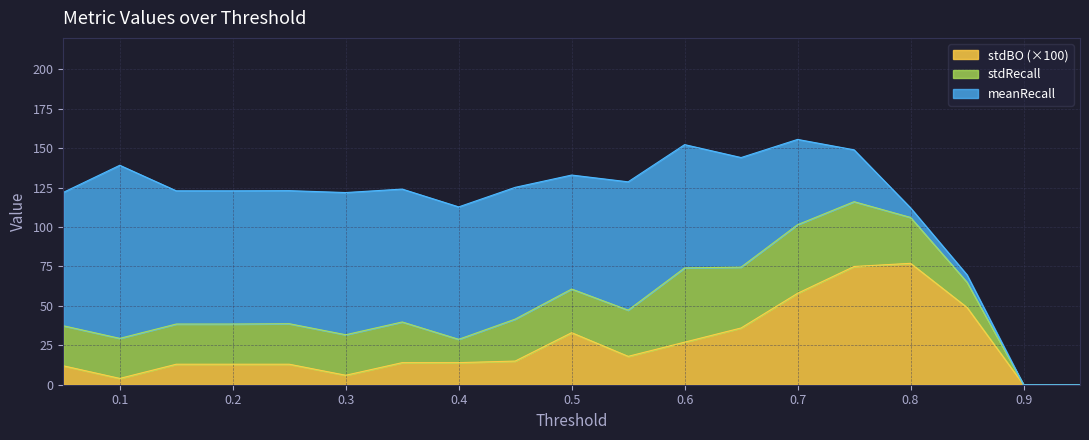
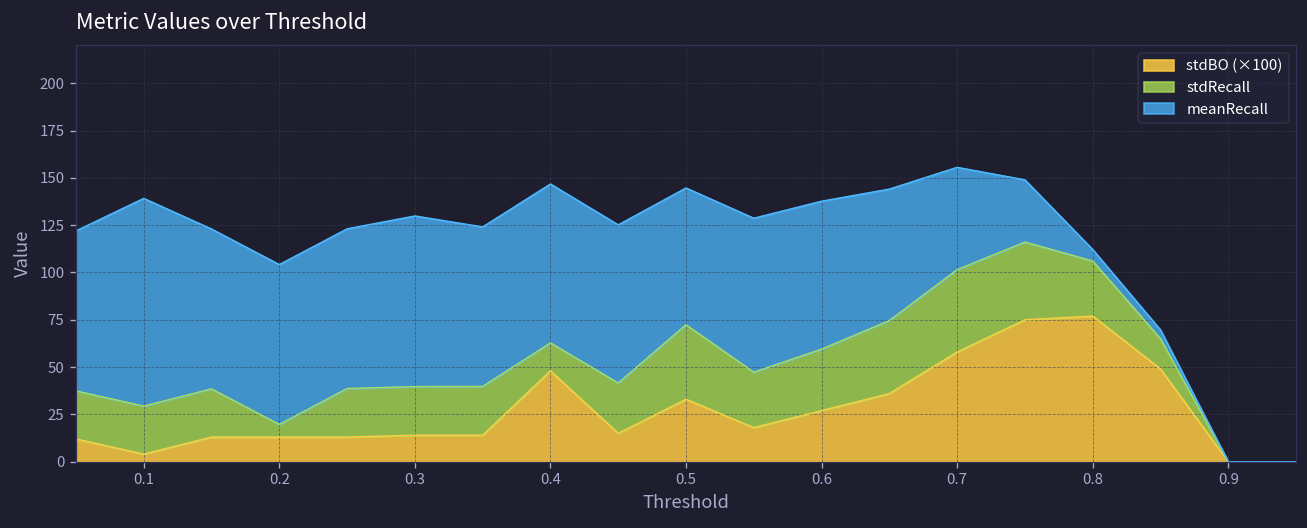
stdRecall, 0.2: 26 -> 7
stdBO (×100), 0.3: 6 -> 14
stdBO (×100), 0.4: 14 -> 48
stdRecall, 0.5: 28 -> 39
stdRecall, 0.6: 47 -> 33
